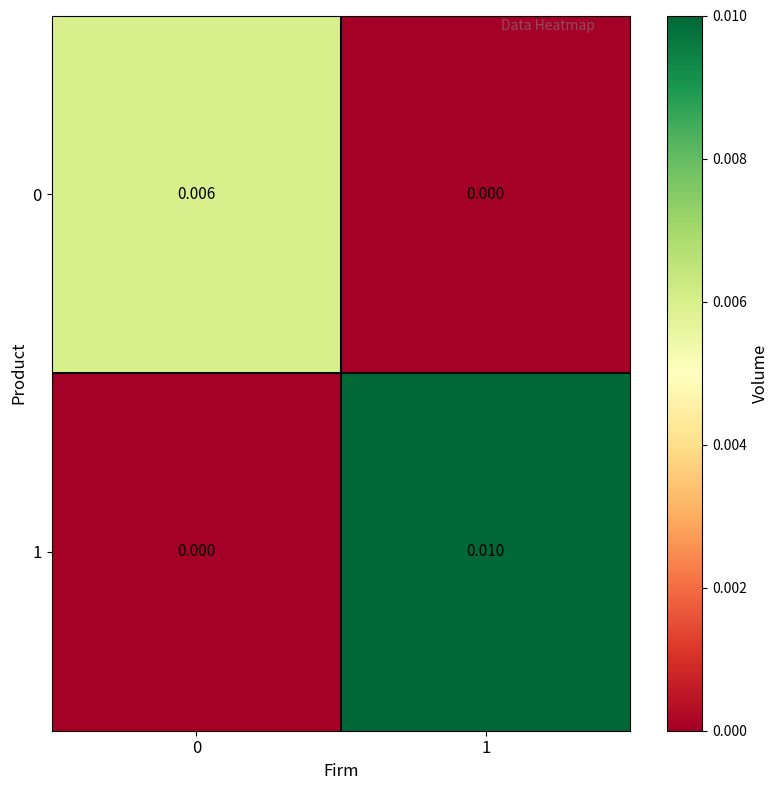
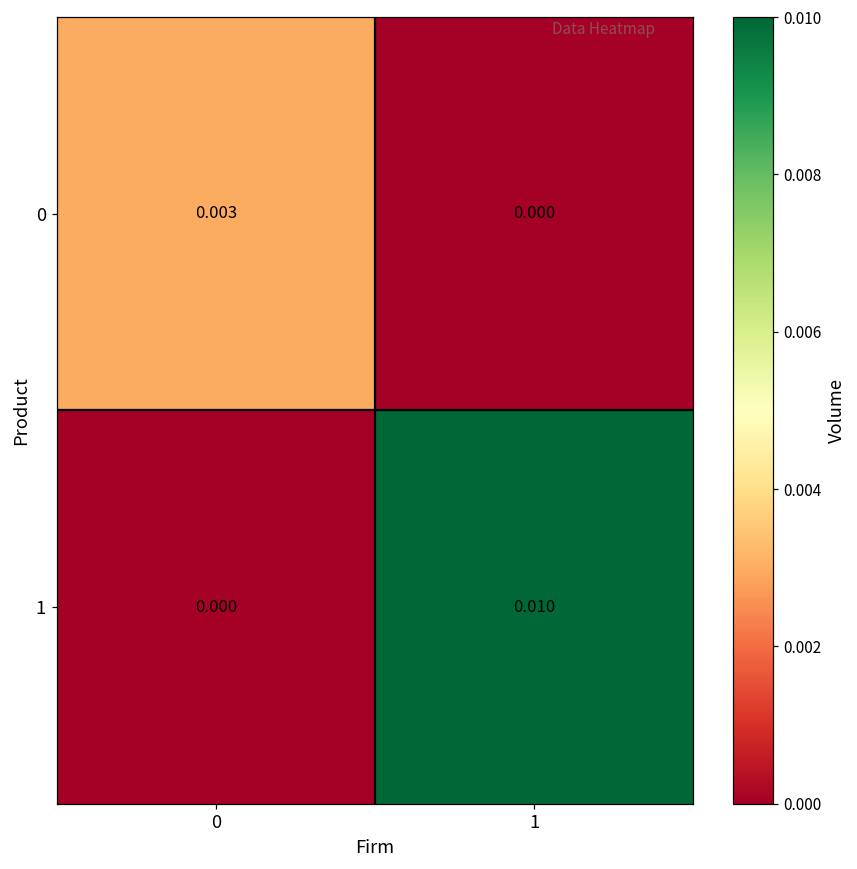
0, 0: 0.006 -> 0.003
